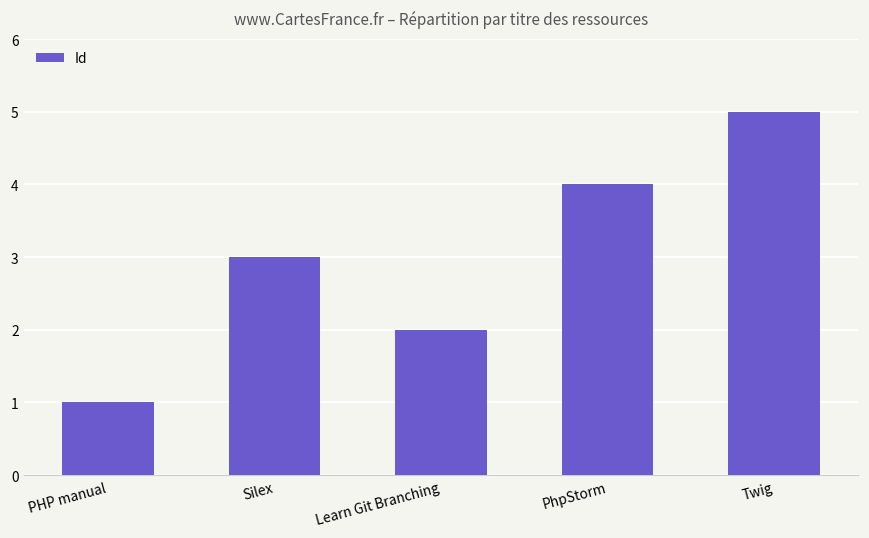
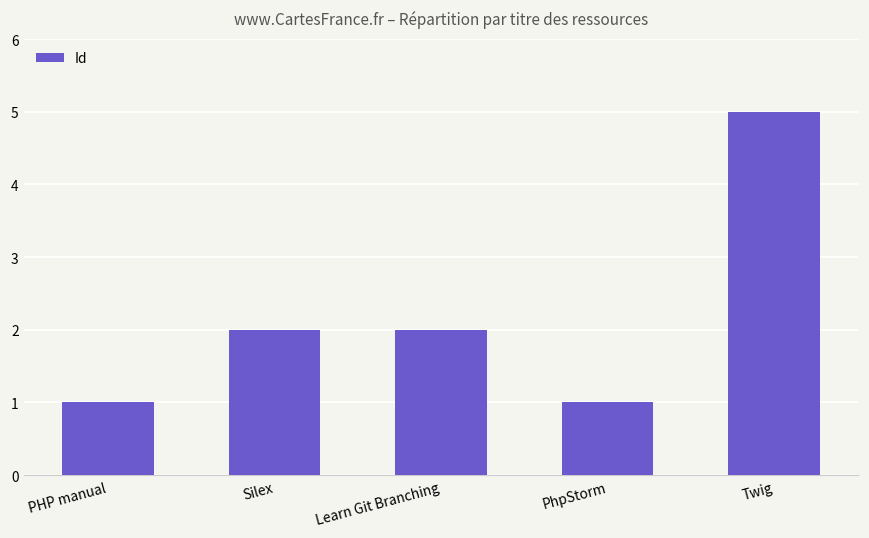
Silex: 3 -> 2
PhpStorm: 4 -> 1
